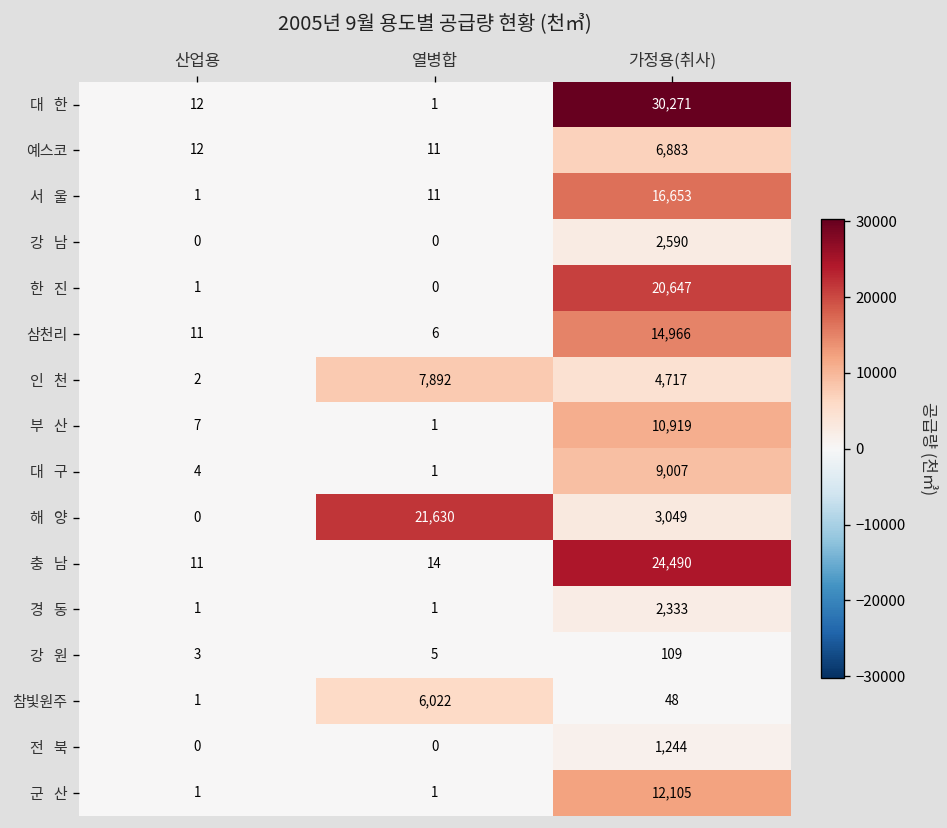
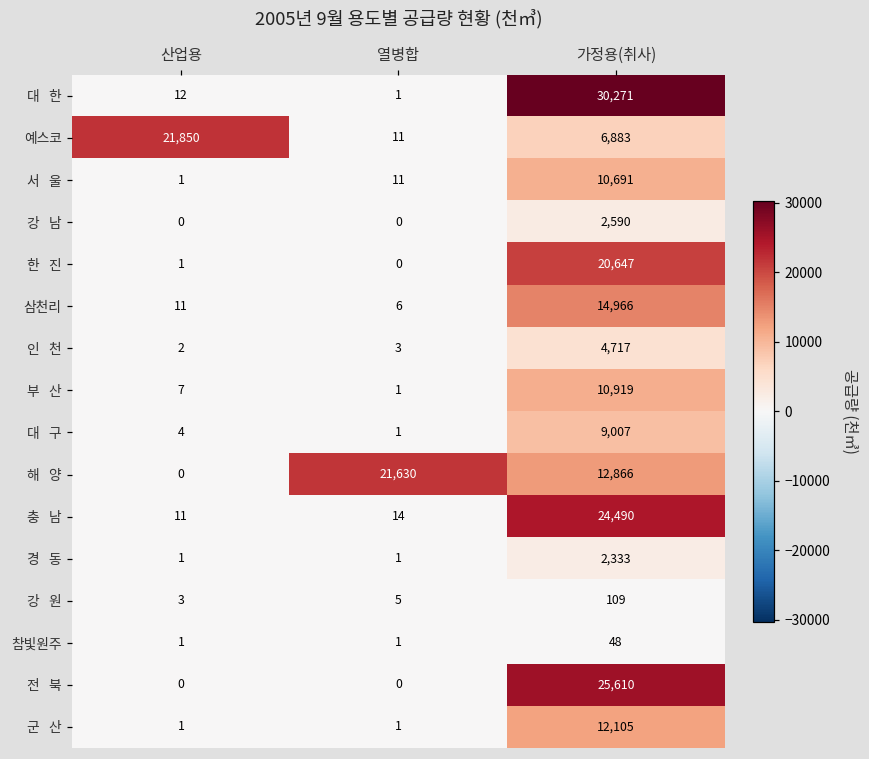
예스코, 산업용: 12 -> 21,850
서 울, 가정용(취사): 16,653 -> 10,691
인 천, 열병합: 7,892 -> 3
해 양, 가정용(취사): 3,049 -> 12,866
참빛원주, 열병합: 6,022 -> 1
전 북, 가정용(취사): 1,244 -> 25,610
